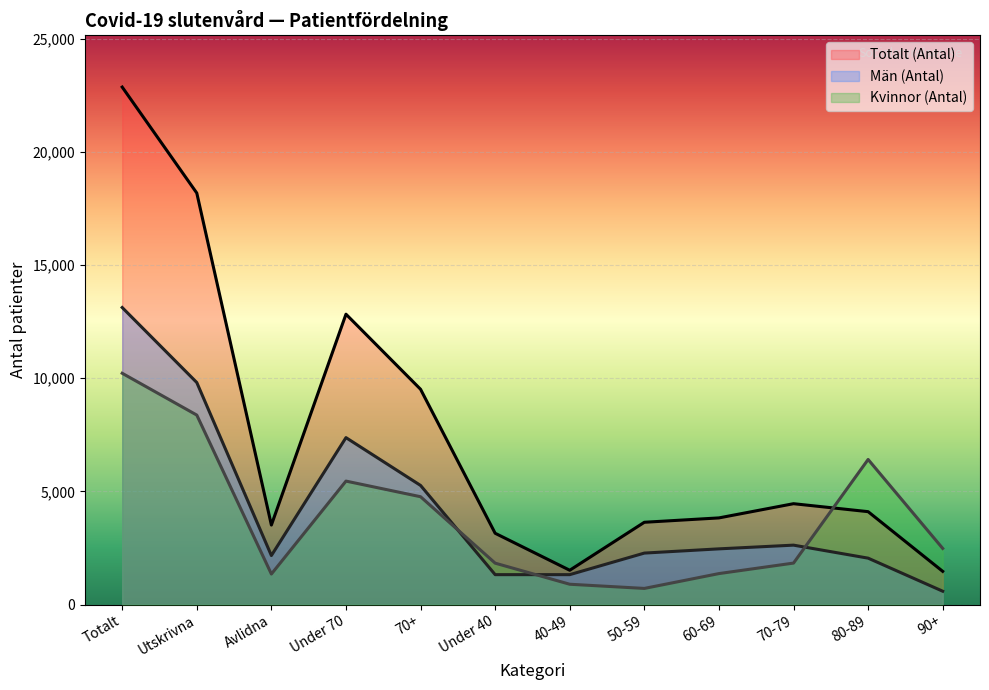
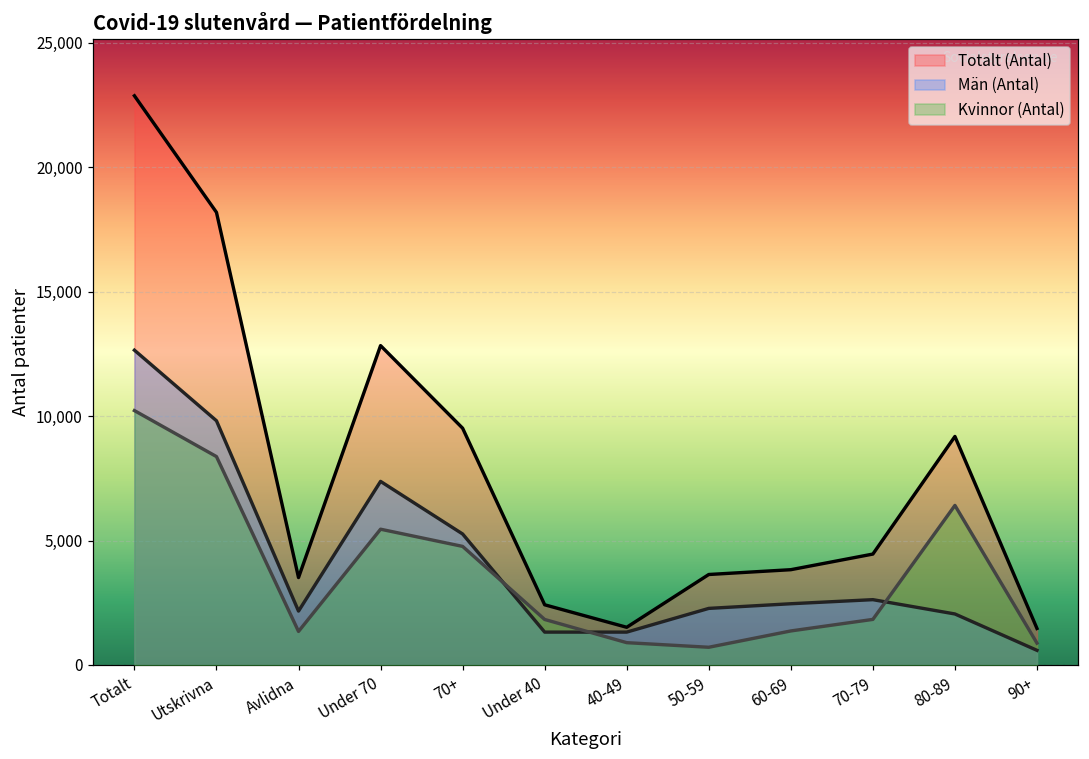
Män (Antal), Totalt: 13,100 -> 12,600
Totalt (Antal), Under 40: 3,200 -> 2,400
Totalt (Antal), 80-89: 4,100 -> 9,200
Kvinnor (Antal), 90+: 2,500 -> 900
